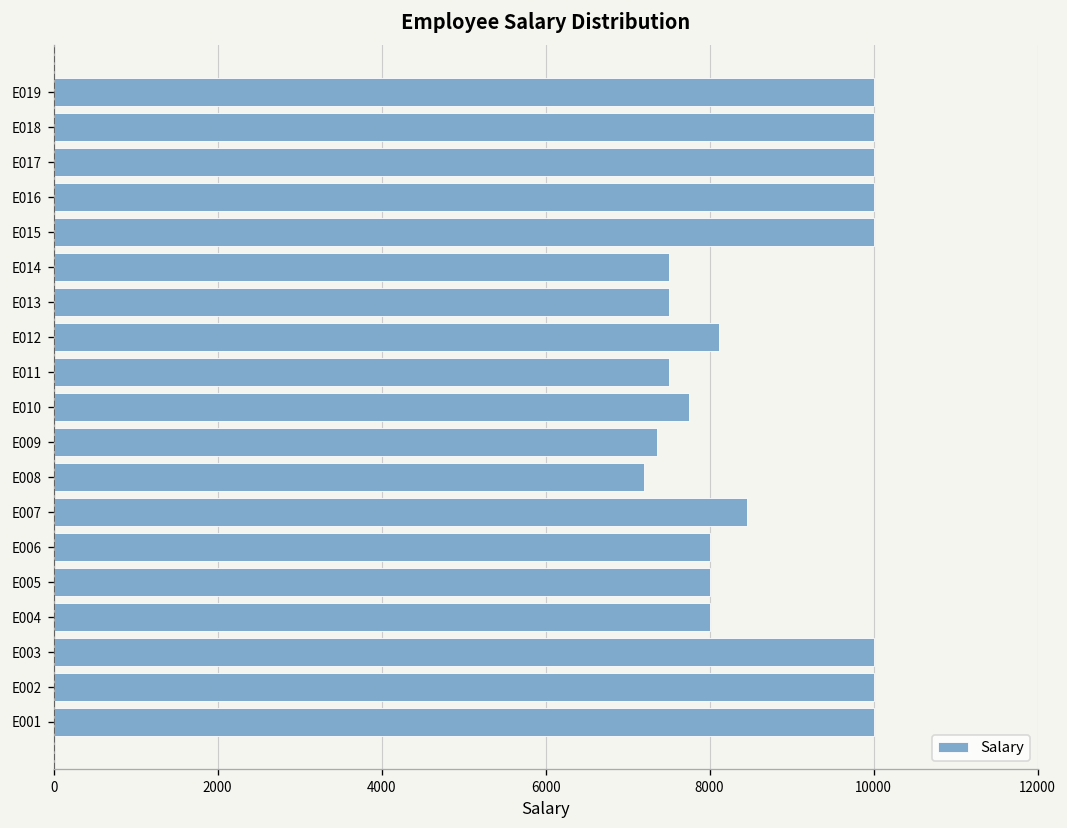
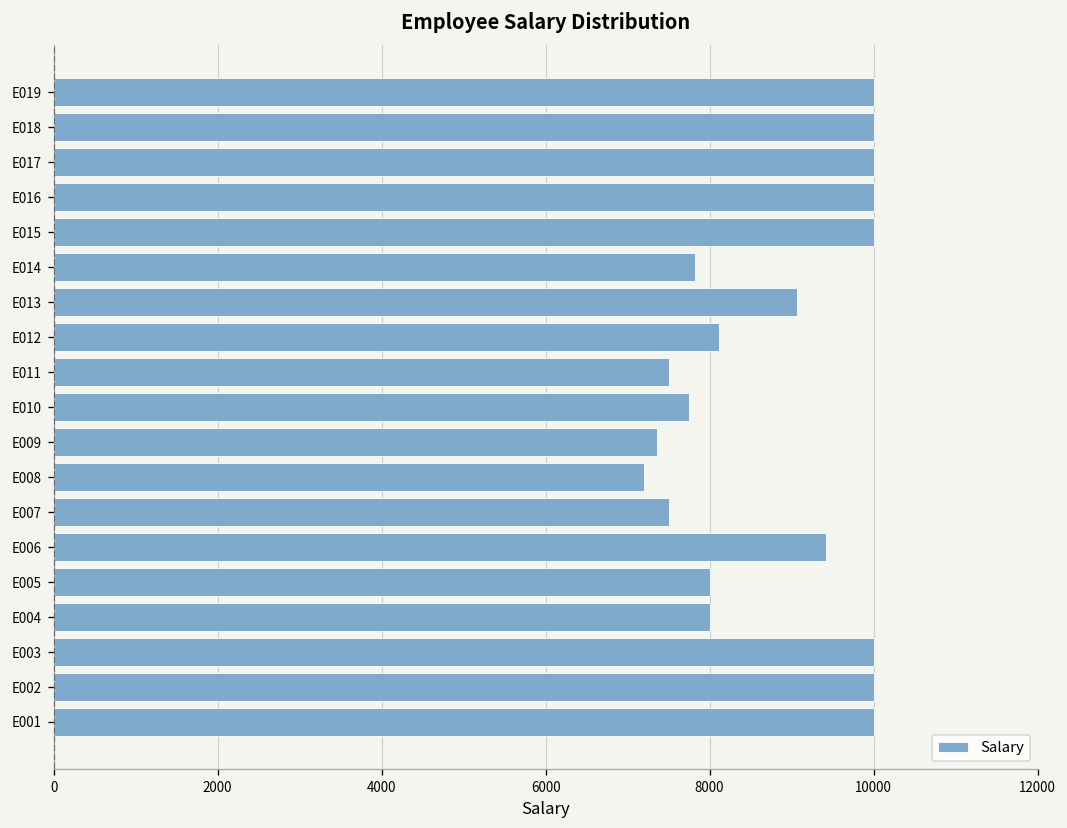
E014: 7500 -> 7800
E013: 7500 -> 9100
E007: 8500 -> 7500
E006: 8000 -> 9400
